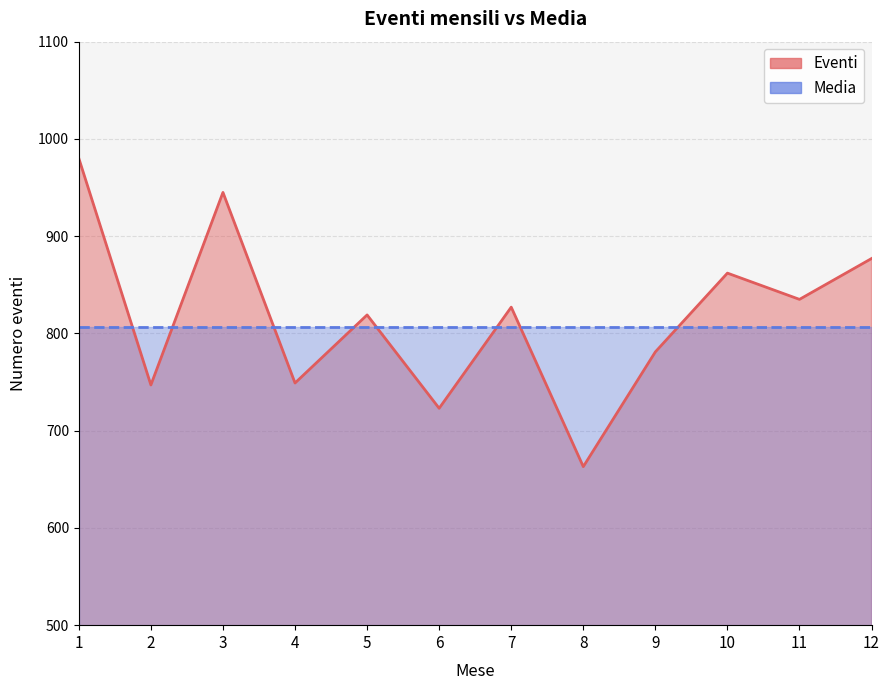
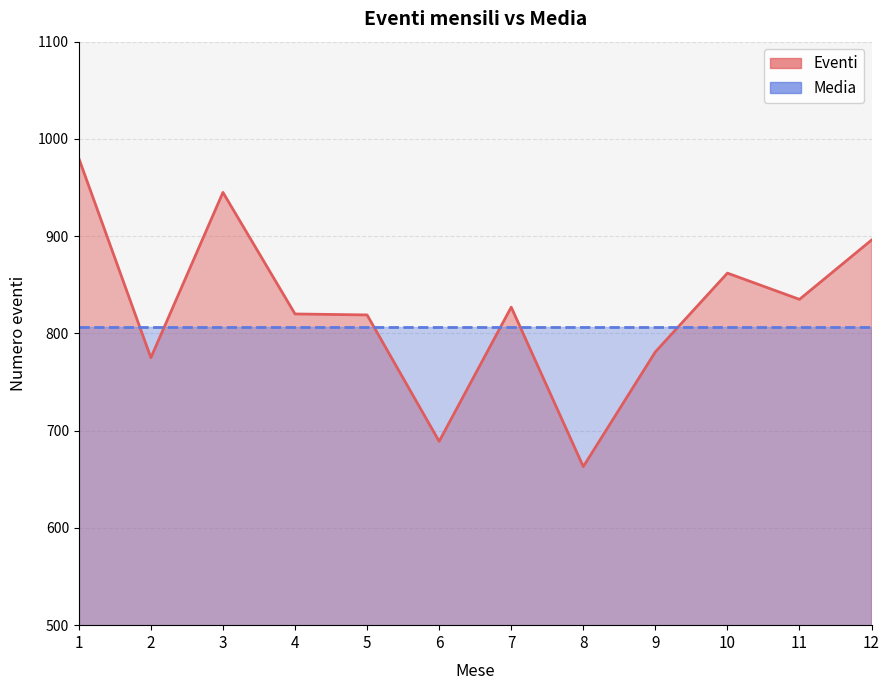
Eventi, 2: 750 -> 780
Eventi, 4: 750 -> 820
Eventi, 6: 720 -> 690
Eventi, 12: 880 -> 900
